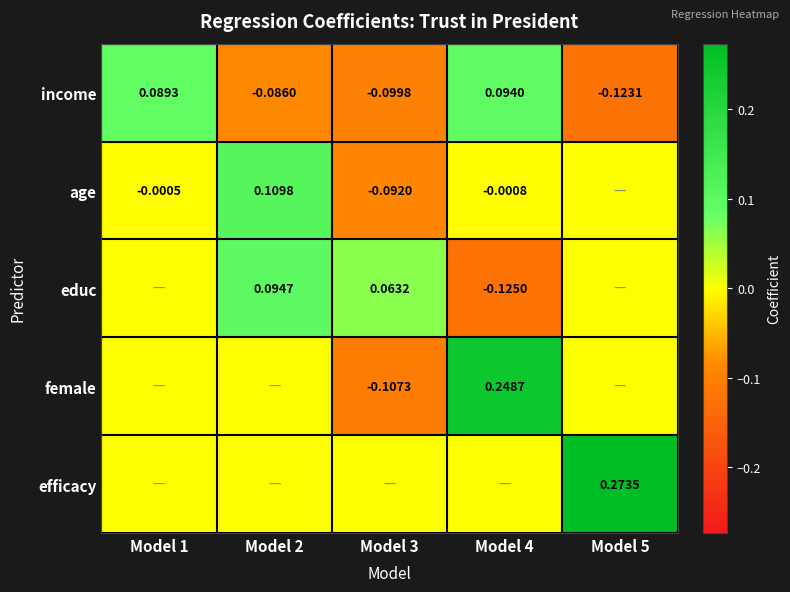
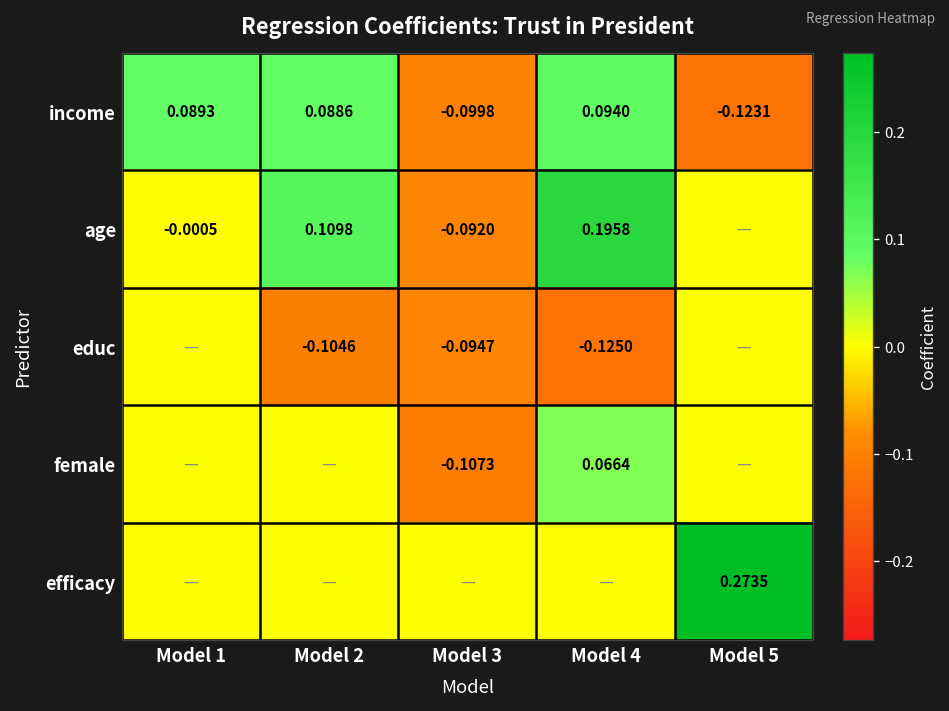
income, Model 2: -0.0860 -> 0.0886
age, Model 4: -0.0008 -> 0.1958
educ, Model 2: 0.0947 -> -0.1046
educ, Model 3: 0.0632 -> -0.0947
female, Model 4: 0.2487 -> 0.0664
